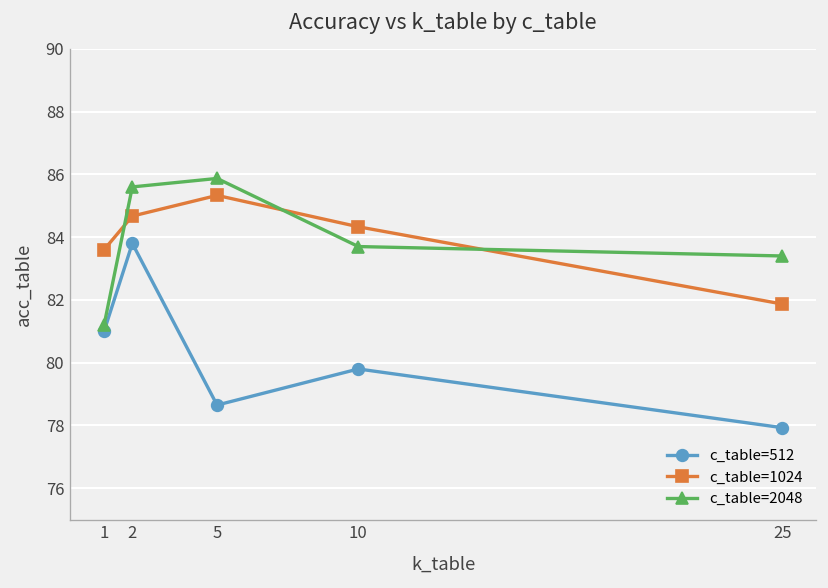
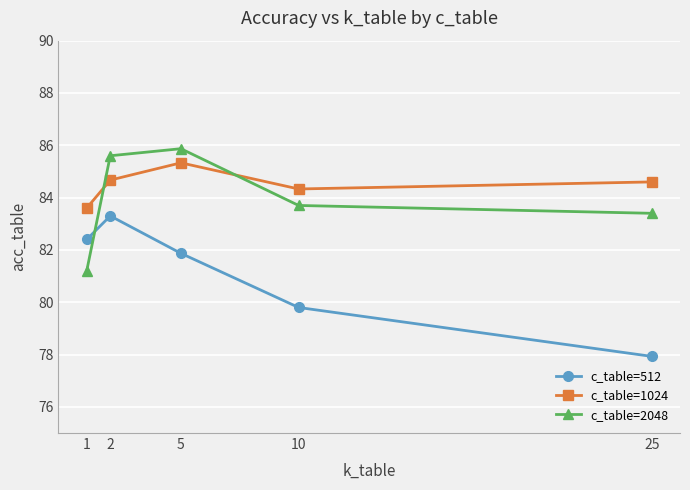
c_table=512, 1: 81.0 -> 82.4
c_table=512, 2: 83.8 -> 83.3
c_table=512, 5: 78.7 -> 81.9
c_table=1024, 25: 81.9 -> 84.6
